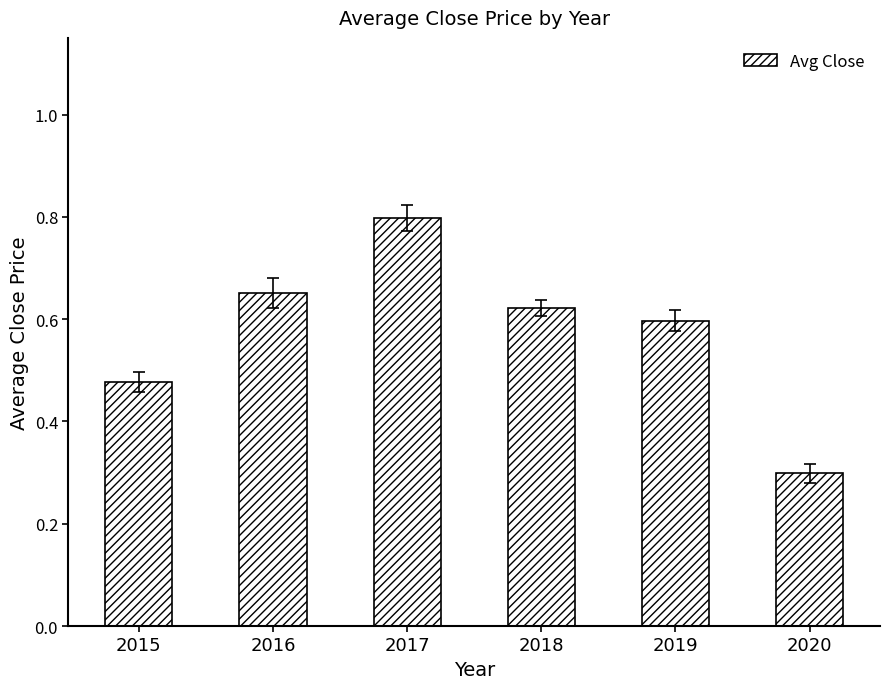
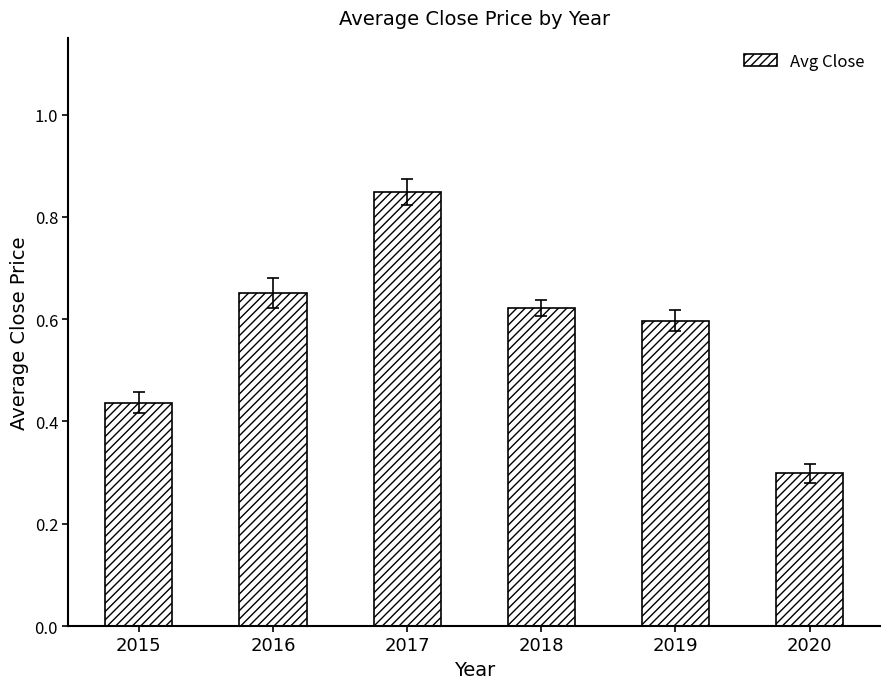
Avg Close, 2015: 0.48 -> 0.44
Avg Close, 2017: 0.80 -> 0.85
